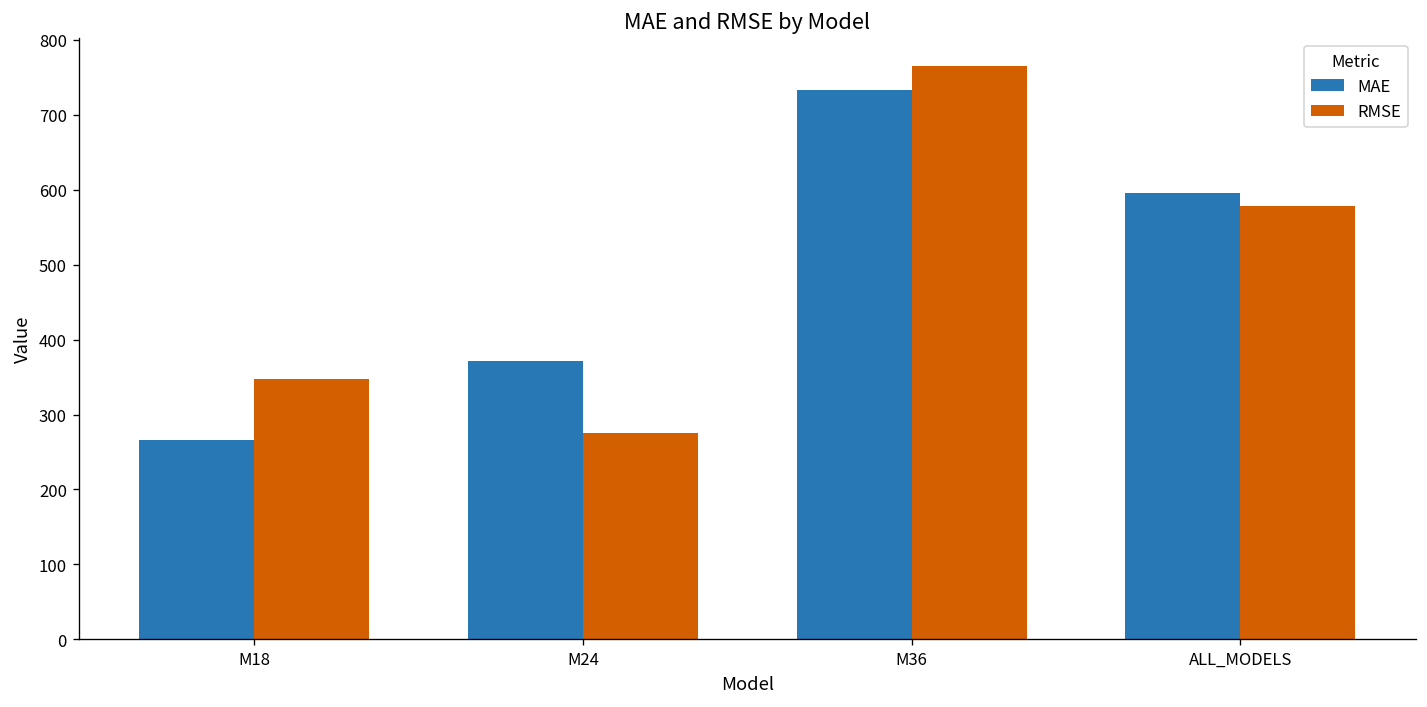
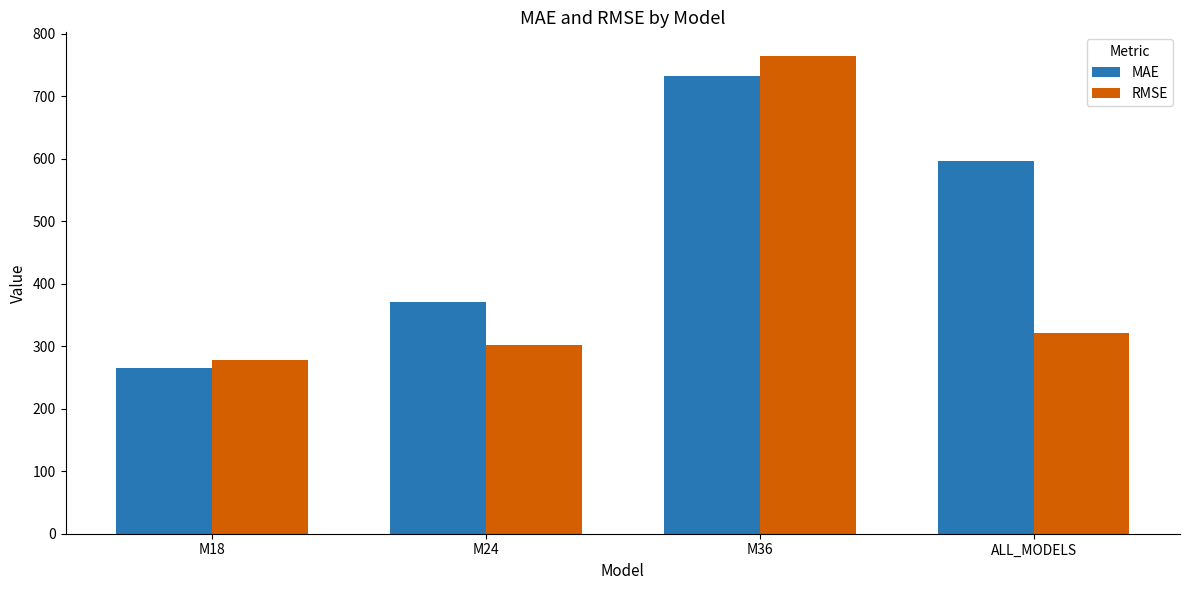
RMSE, M18: 350 -> 280
RMSE, M24: 280 -> 300
RMSE, ALL_MODELS: 580 -> 320
